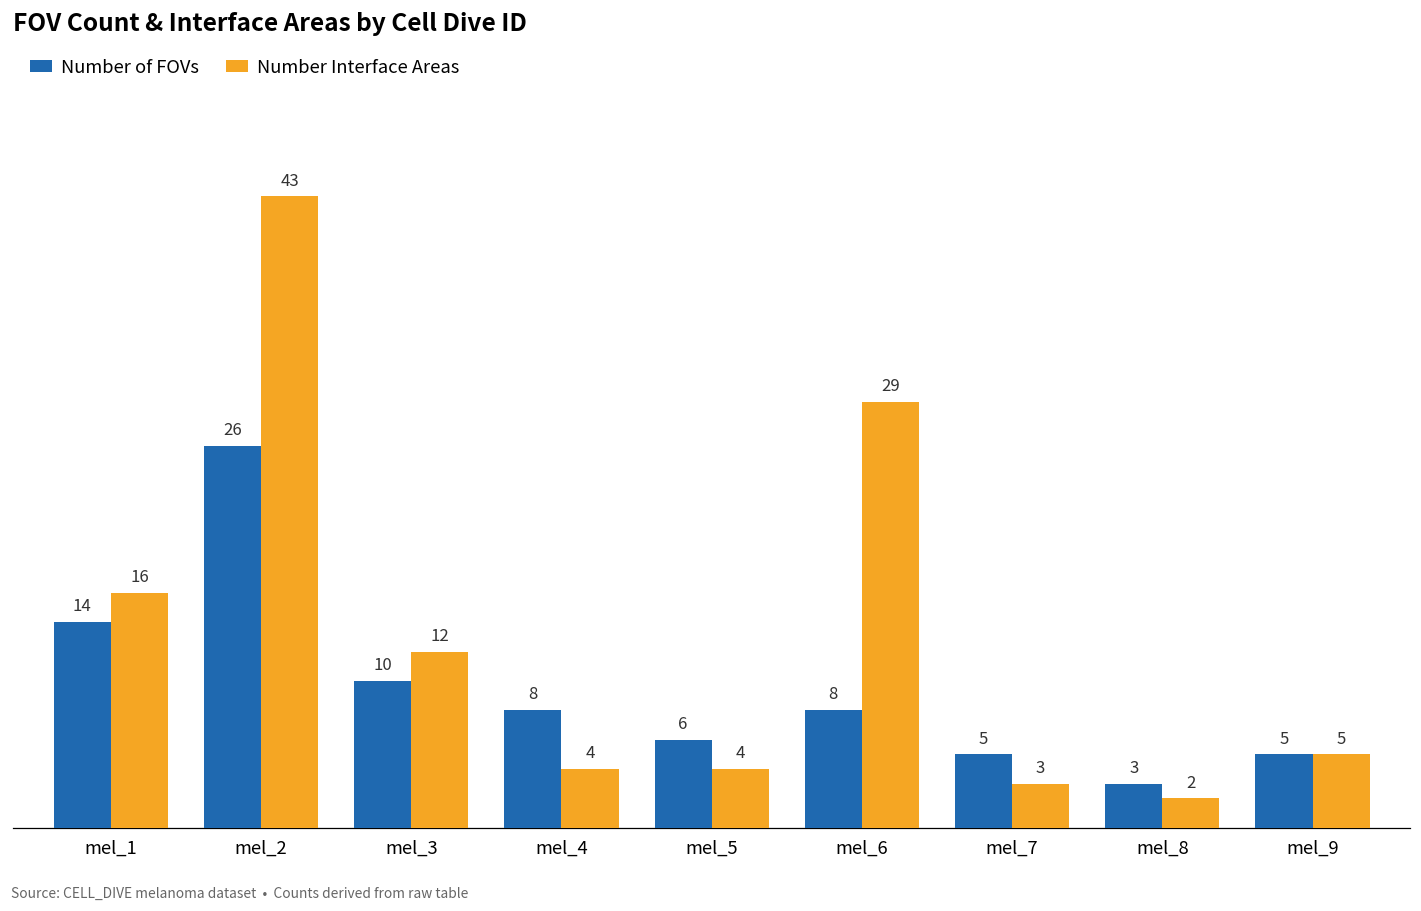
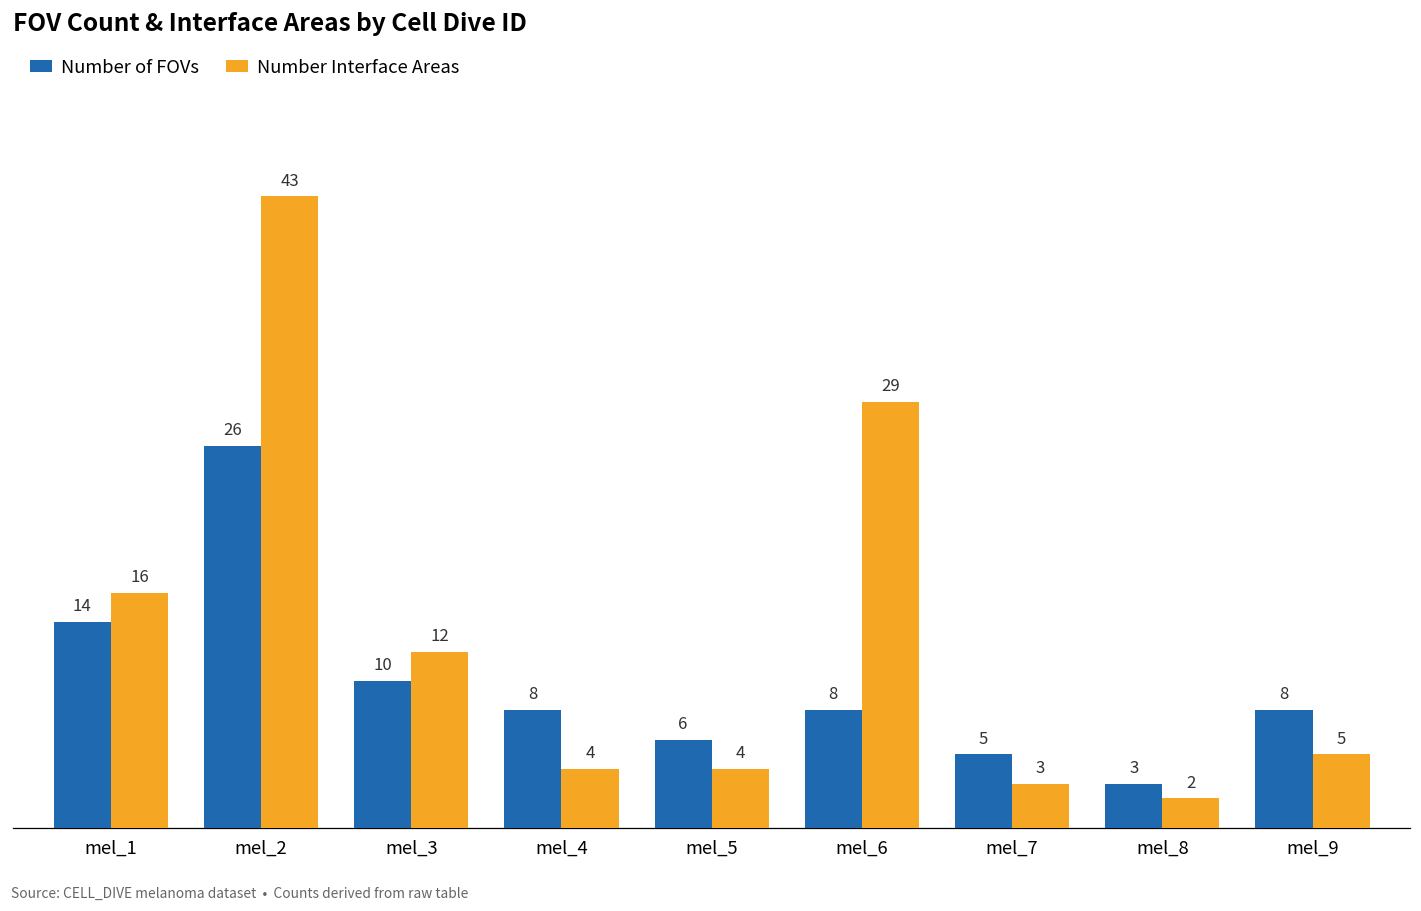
Number of FOVs, mel_9: 5 -> 8
